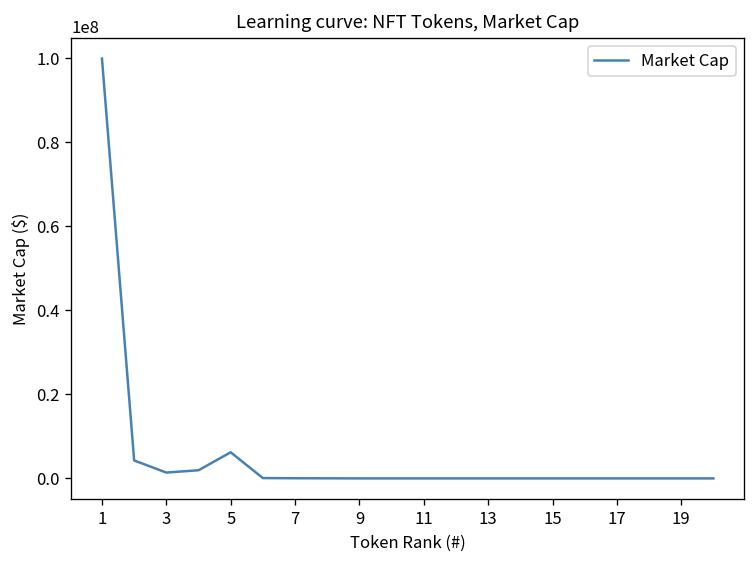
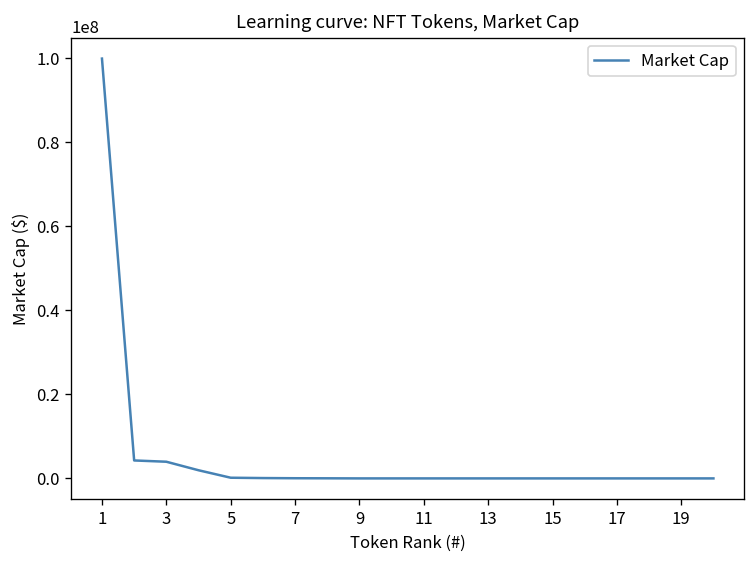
3: 1000000 -> 4000000
5: 6000000 -> 0
